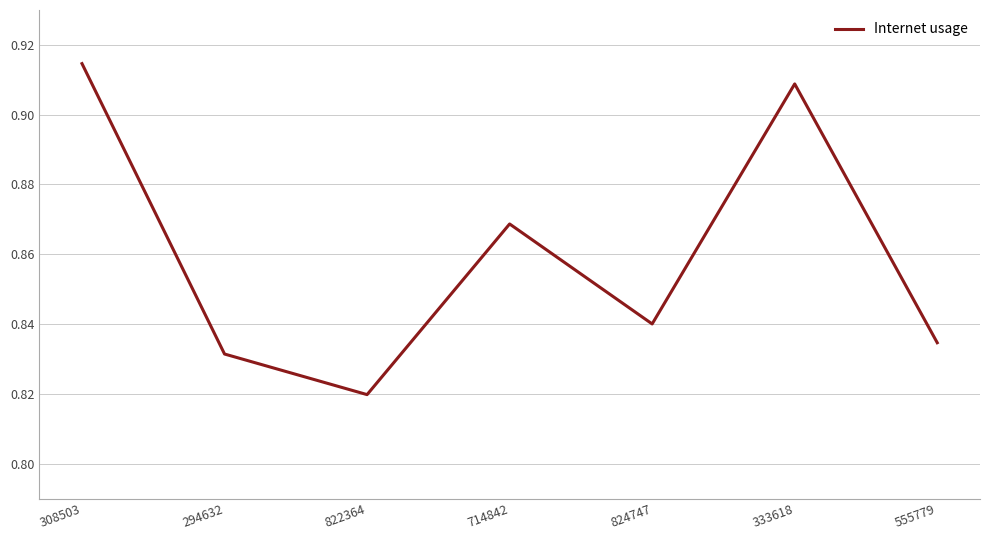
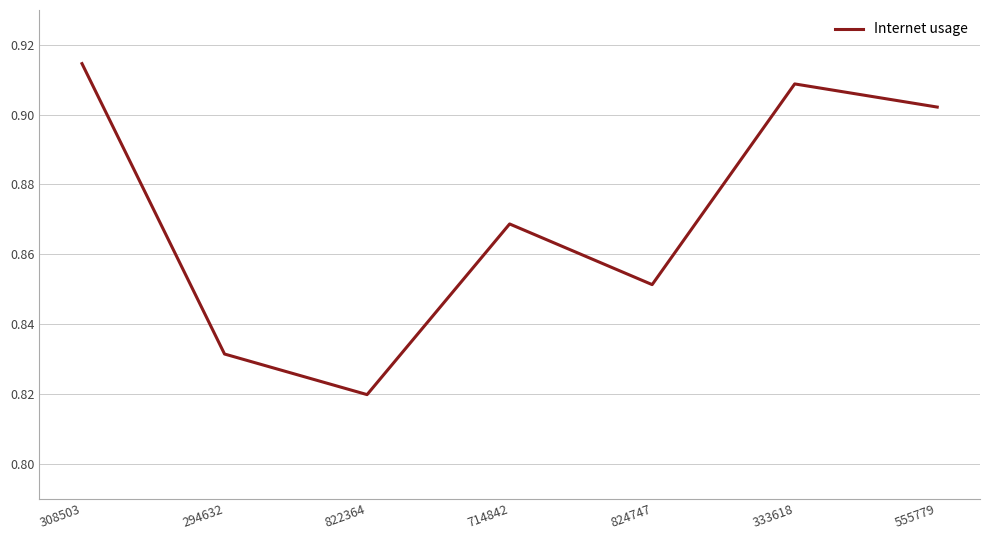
824747: 0.840 -> 0.851
555779: 0.835 -> 0.902
